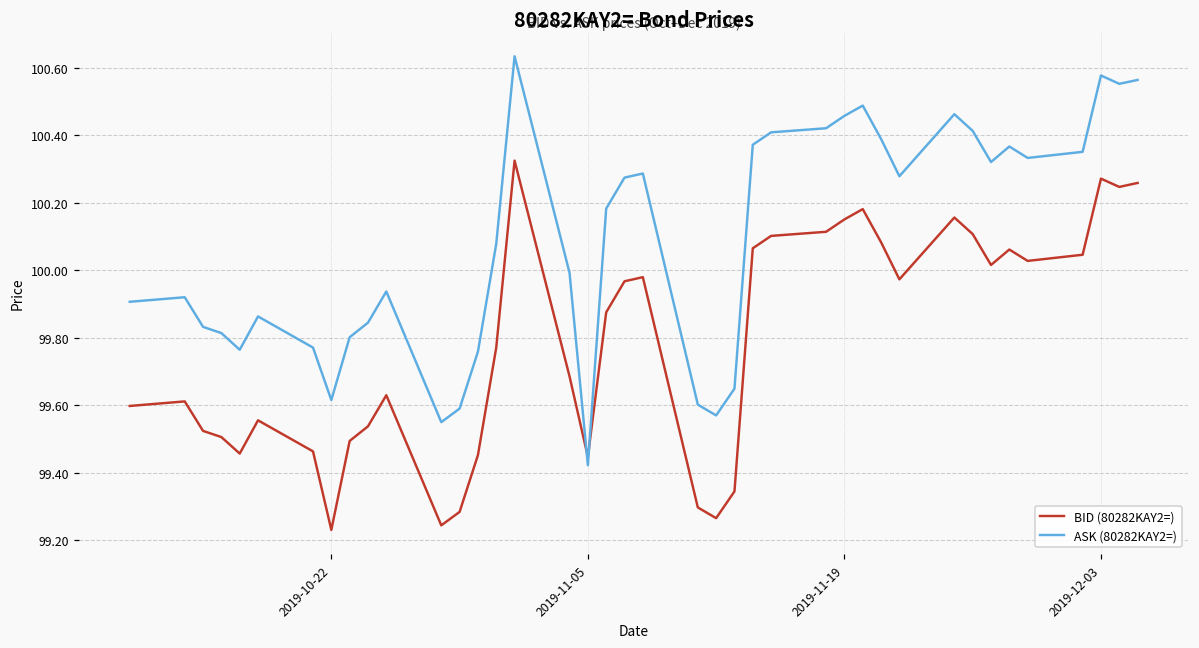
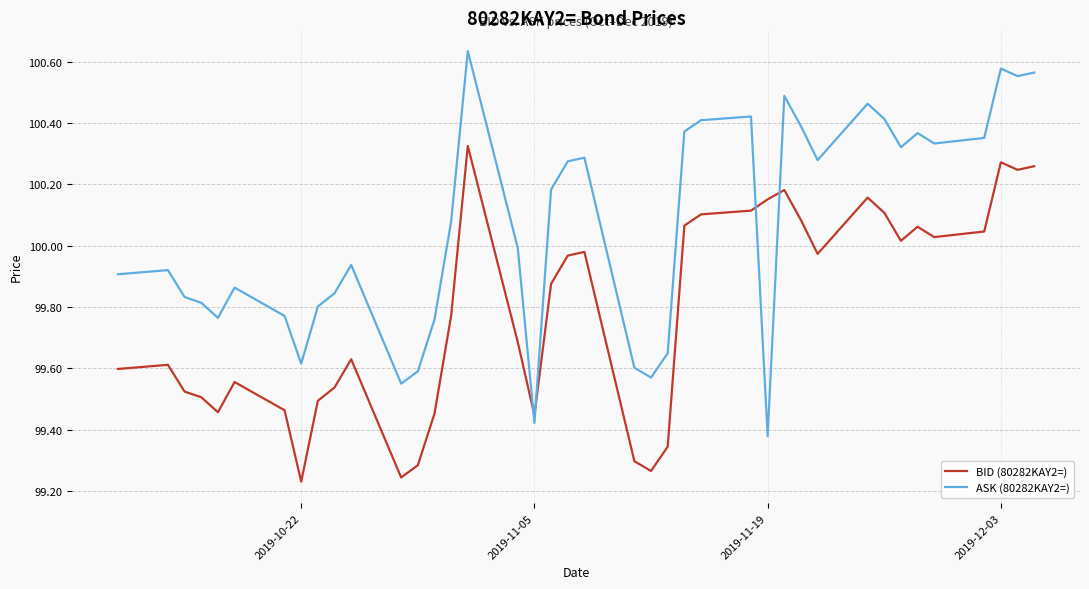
ASK (80282KAY2=), 2019-11-19: 100.46 -> 99.38
